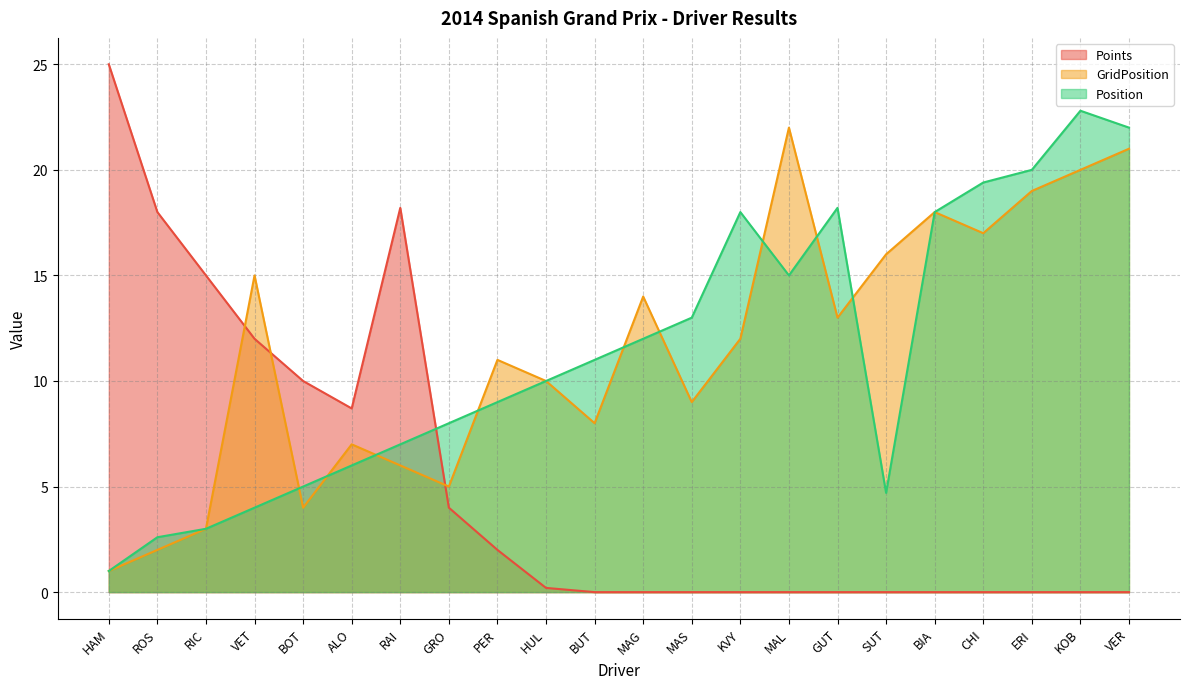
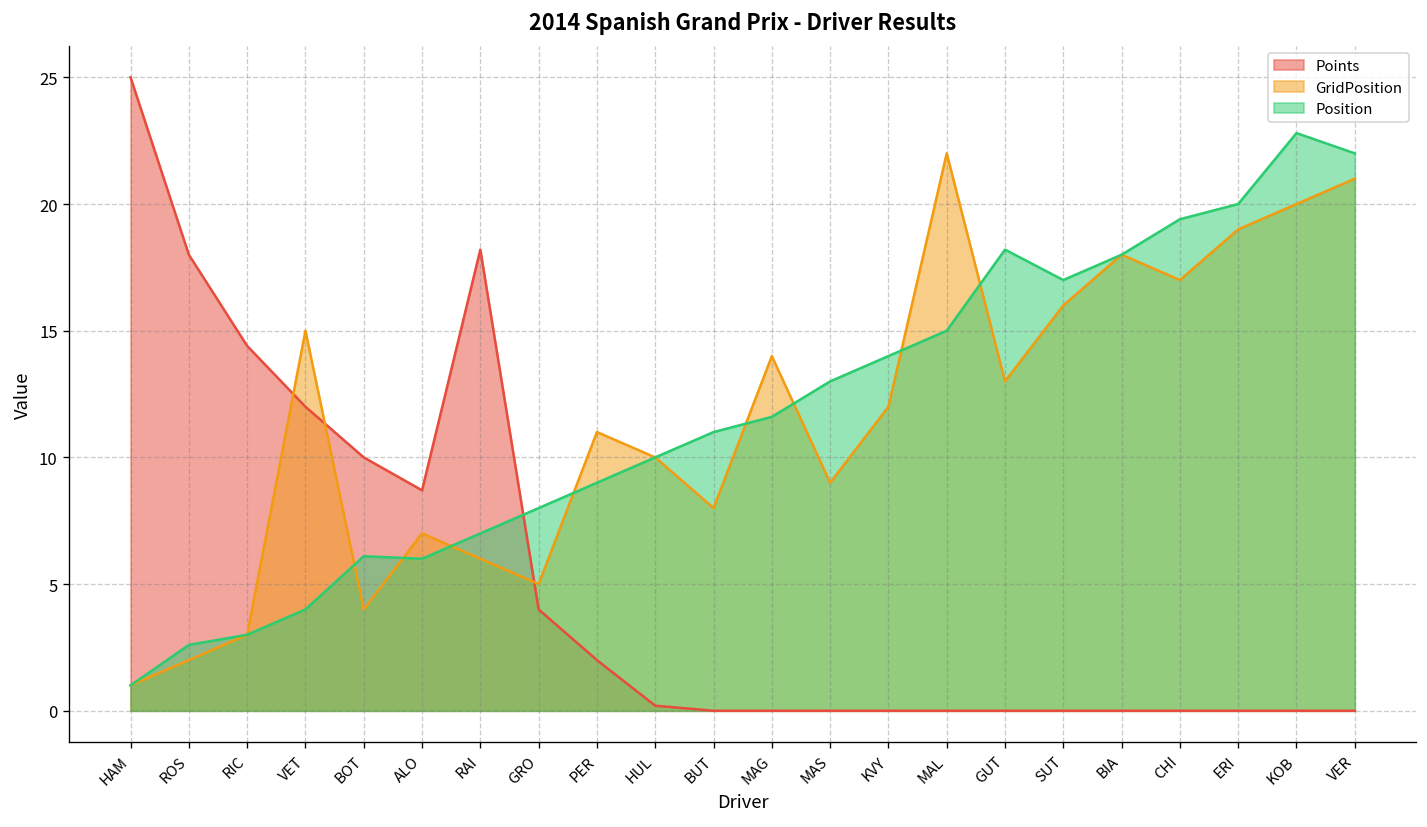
Points, RIC: 15.0 -> 14.4
Position, BOT: 5.0 -> 6.1
Position, MAG: 12.0 -> 11.6
Position, KVY: 18 -> 14
Position, SUT: 4.7 -> 17.0
